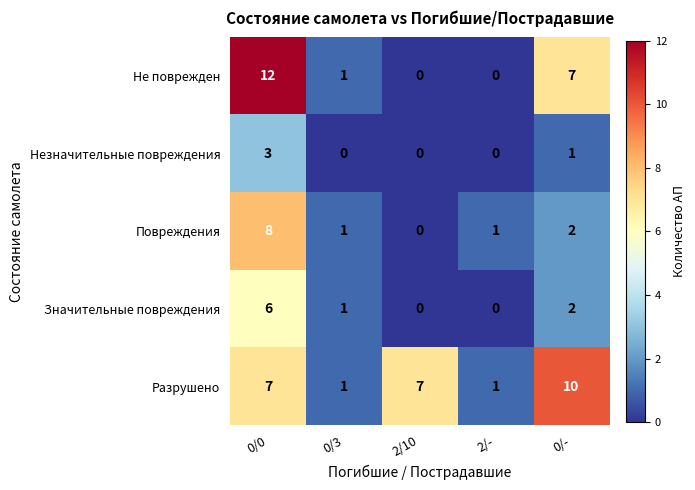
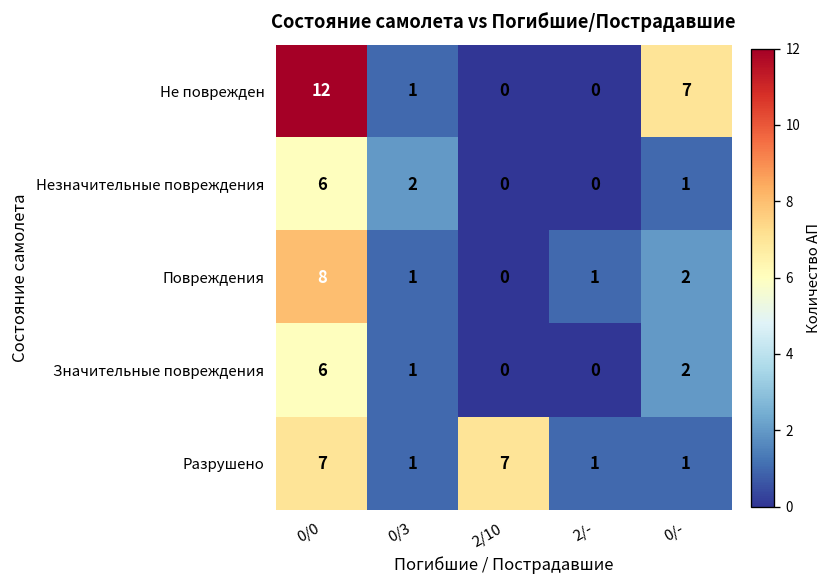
Незначительные повреждения, 0/0: 3 -> 6
Незначительные повреждения, 0/3: 0 -> 2
Разрушено, 0/-: 10 -> 1
